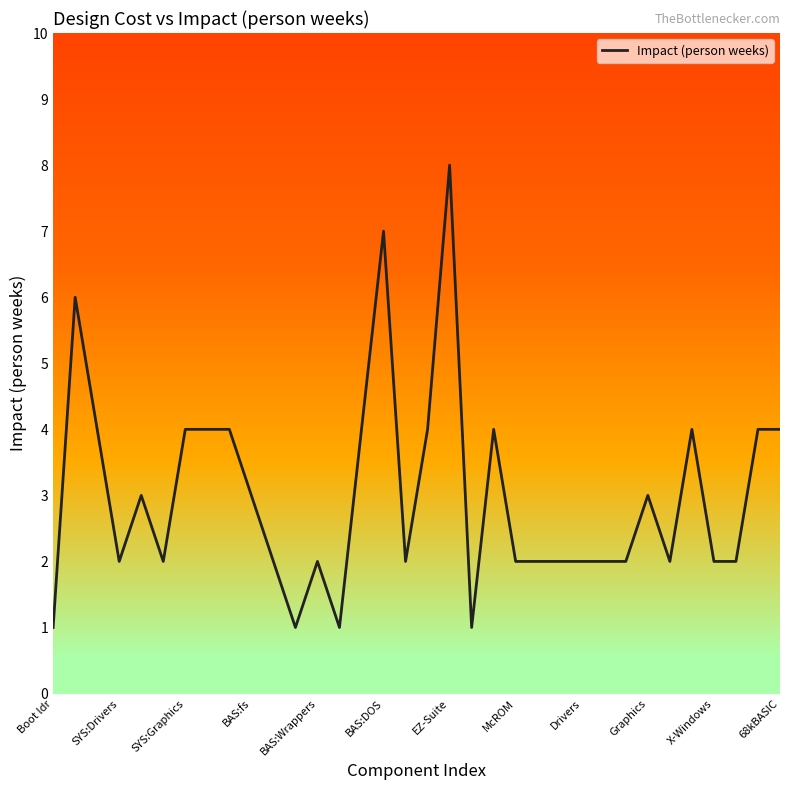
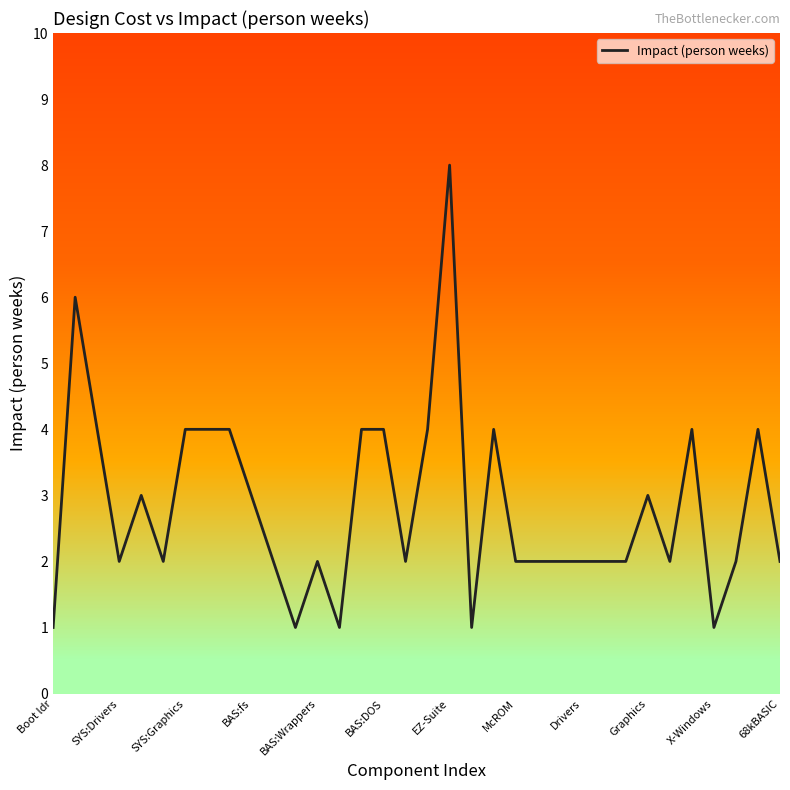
BAS:DOS: 7 -> 4
X-Windows: 2 -> 1
68kBASIC: 4 -> 2
